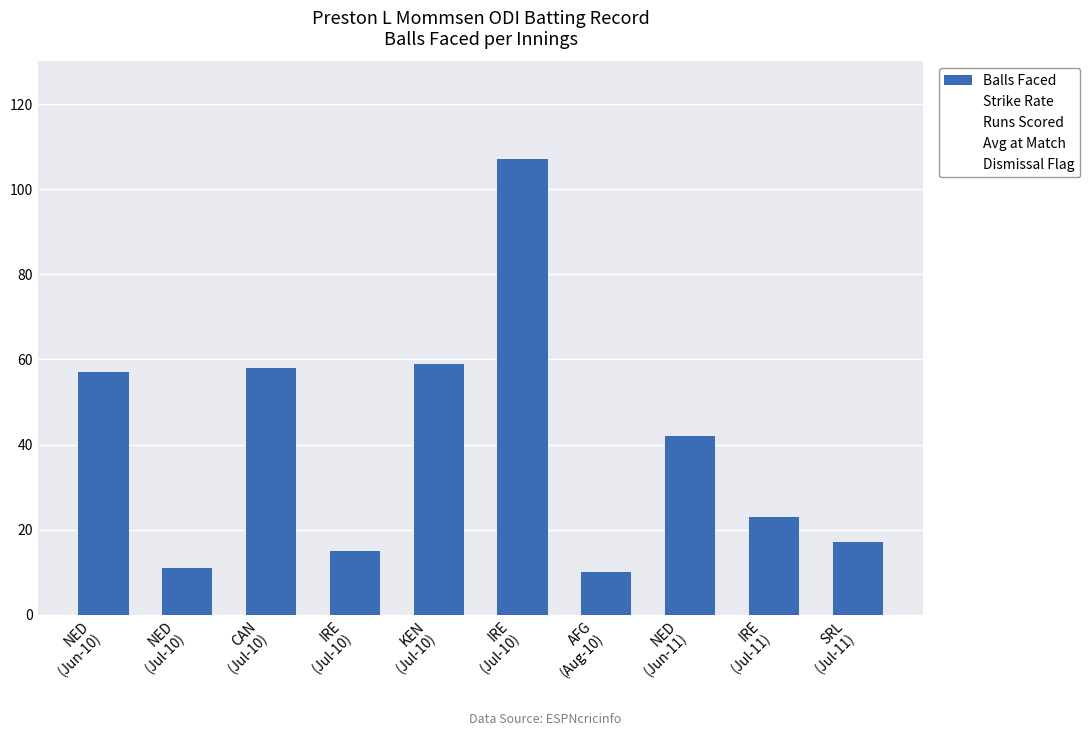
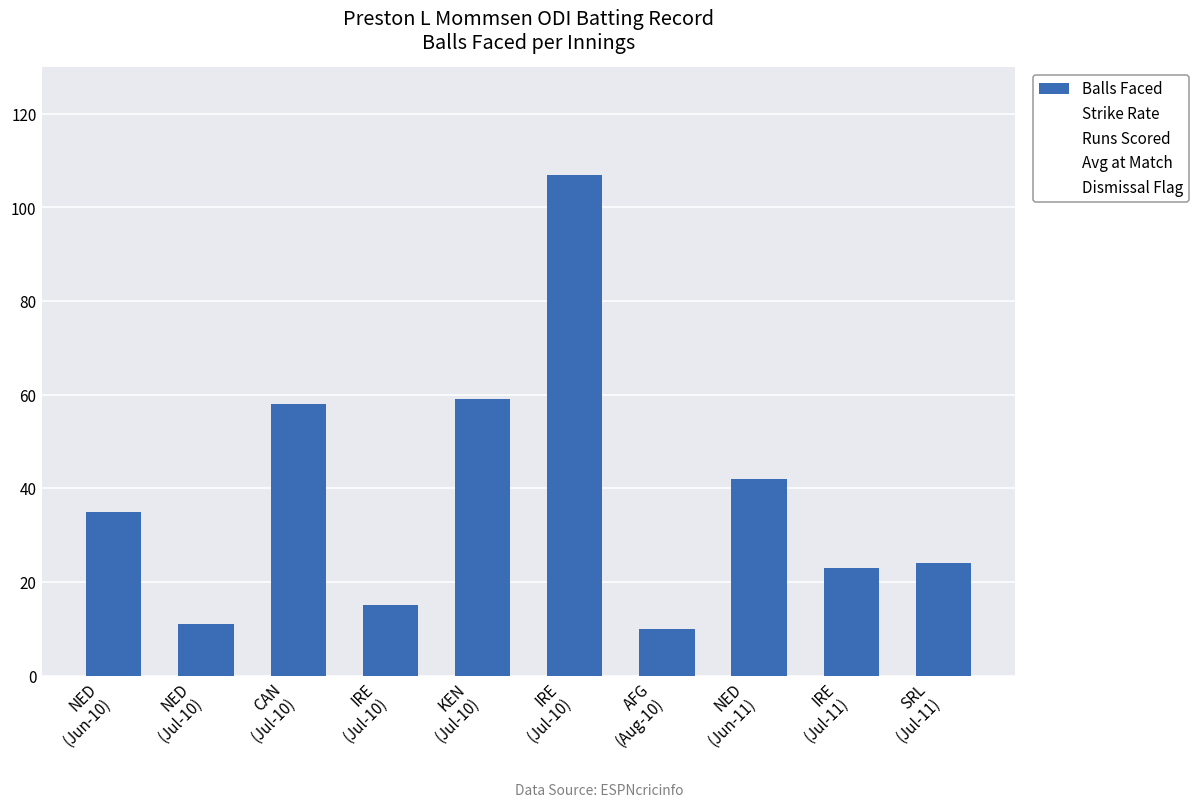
Balls Faced, NED (Jun-10): 57 -> 35
Balls Faced, SRL (Jul-11): 17 -> 24
